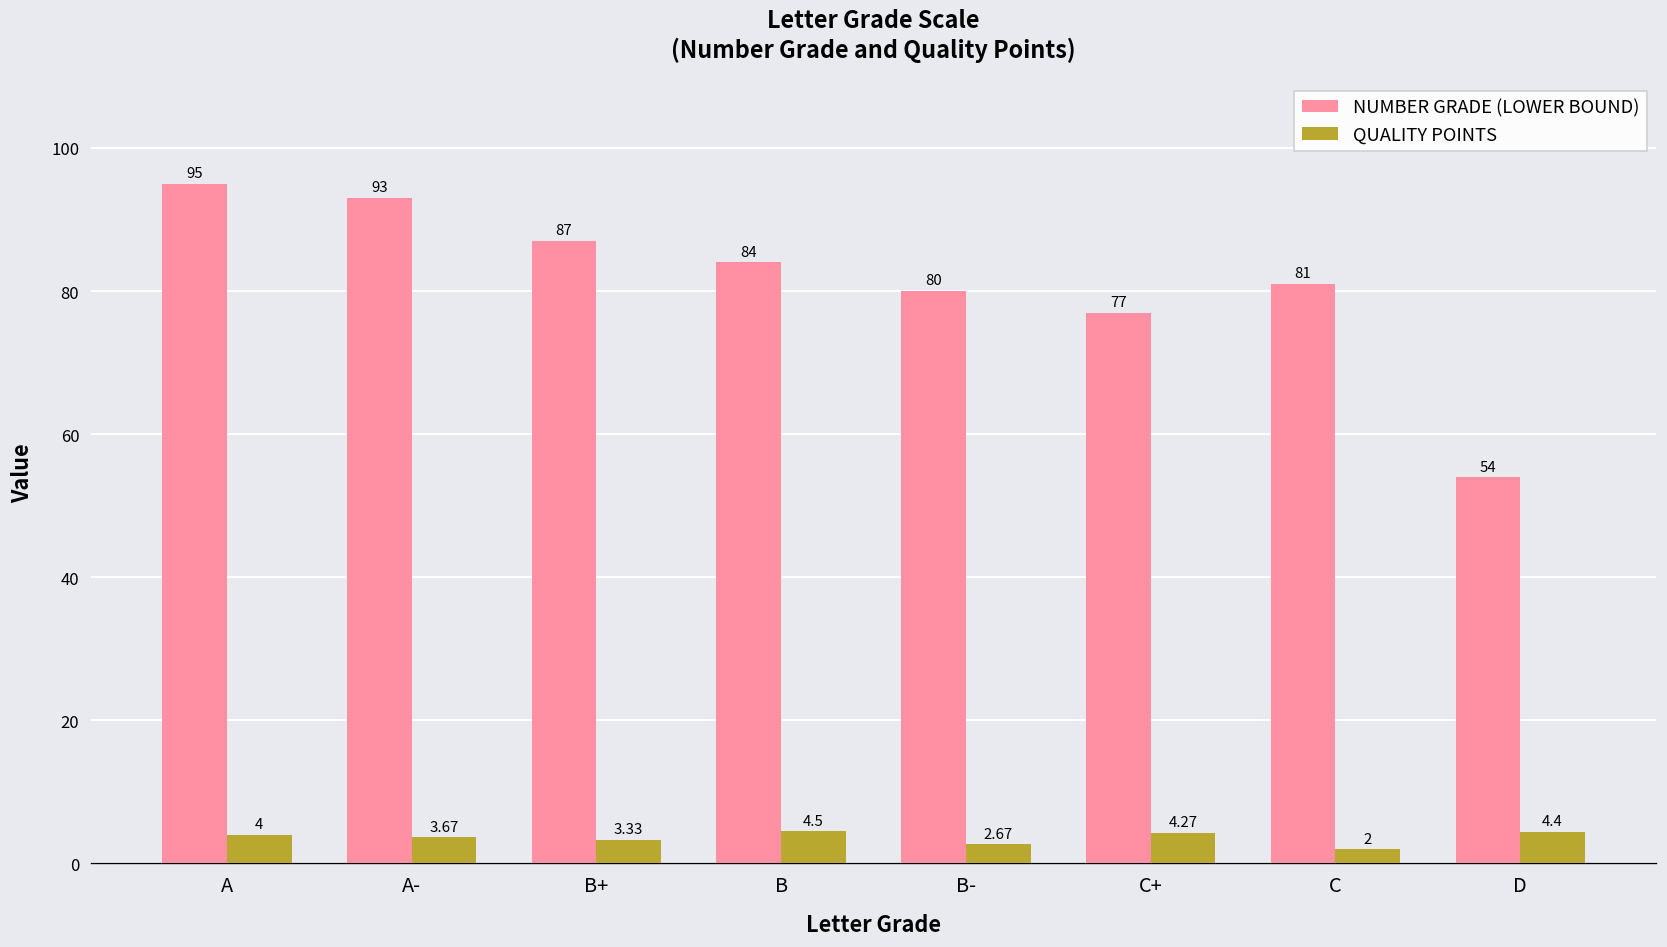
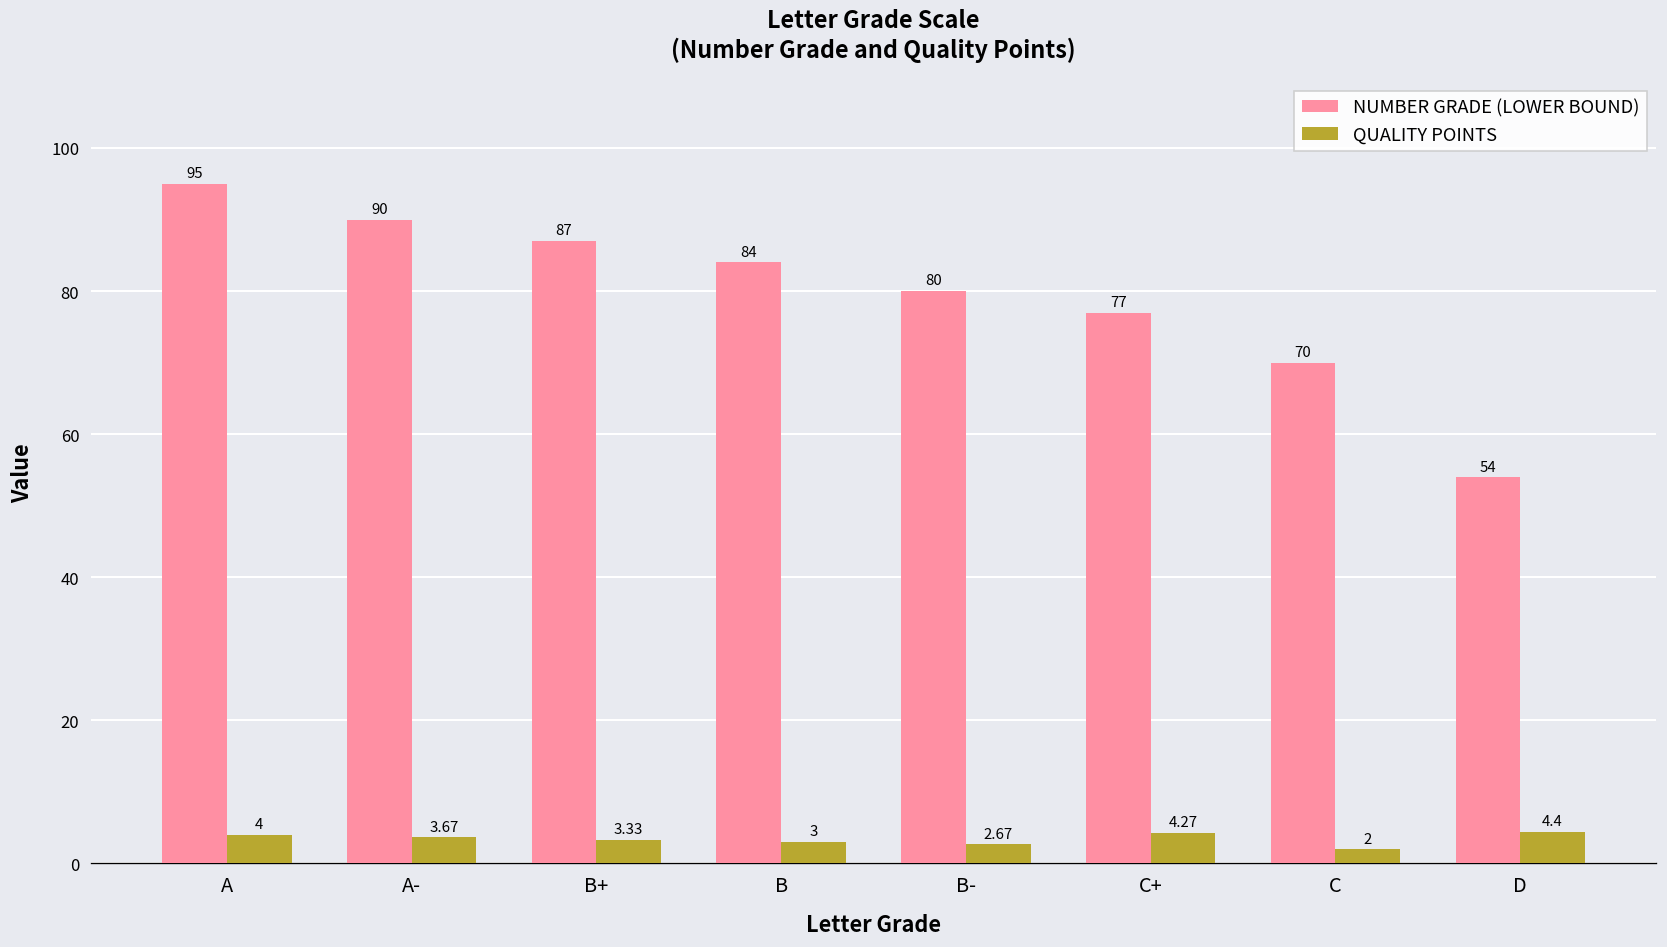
NUMBER GRADE (LOWER BOUND), A-: 93 -> 90
QUALITY POINTS, B: 4.5 -> 3
NUMBER GRADE (LOWER BOUND), C: 81 -> 70
